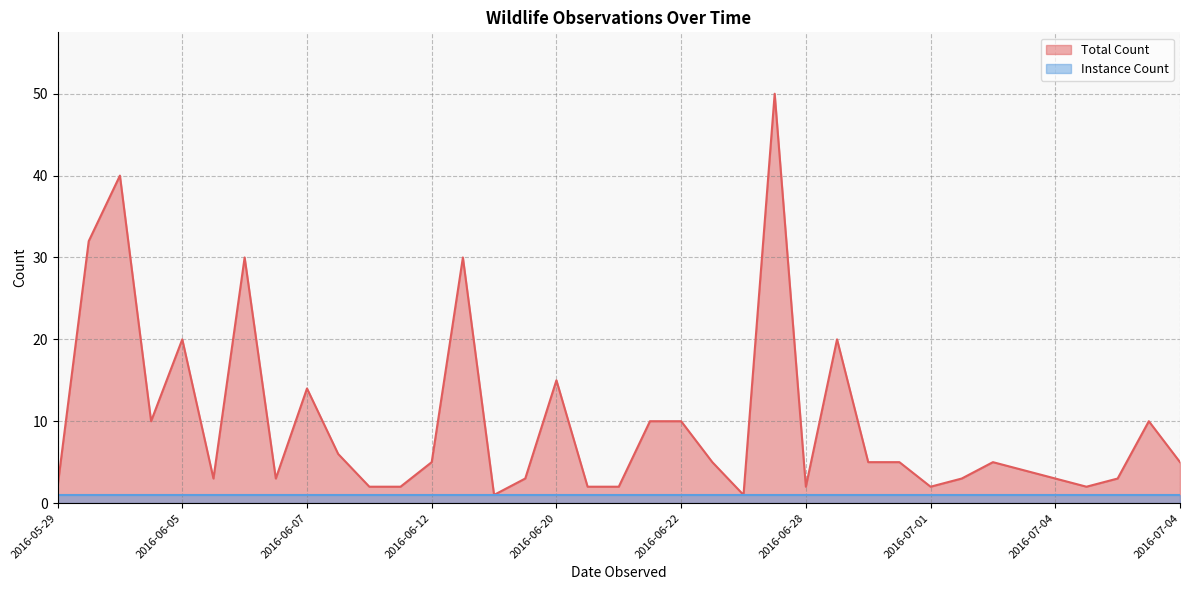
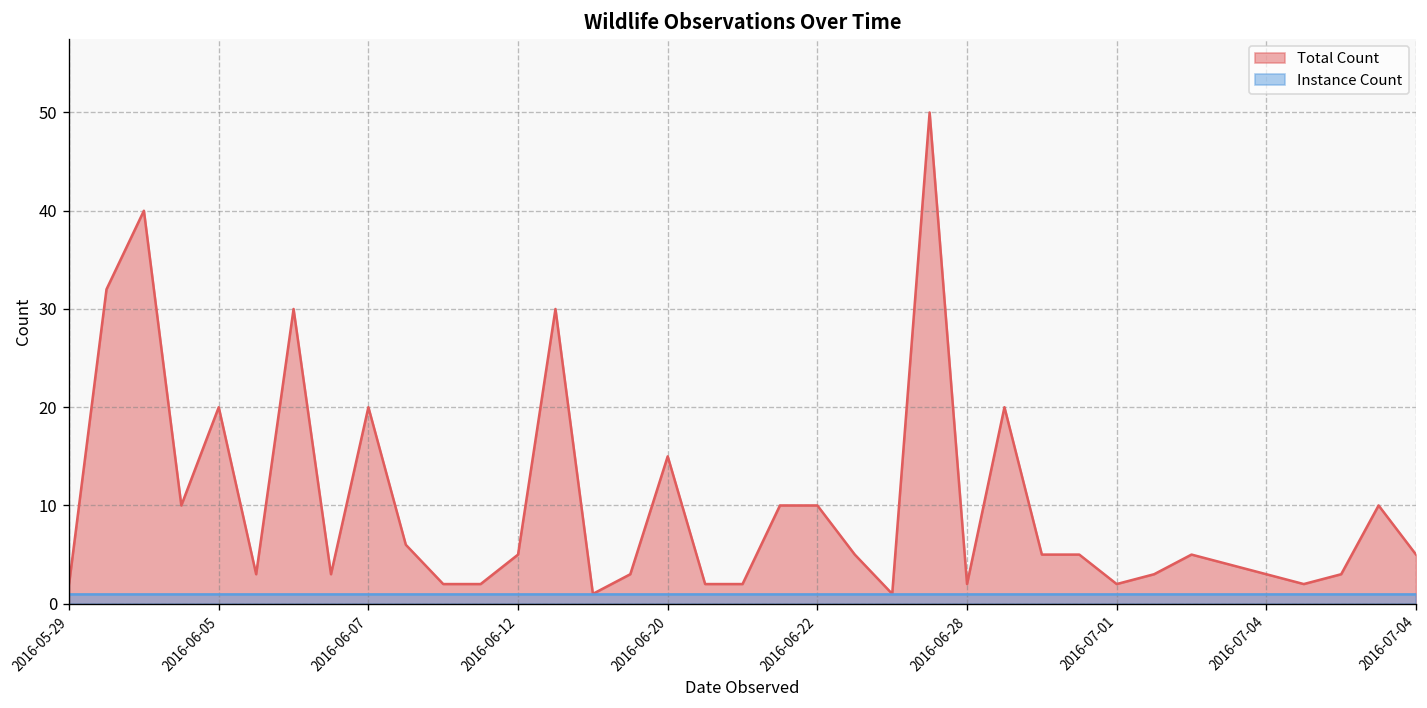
Total Count, 2016-06-07: 14 -> 20
